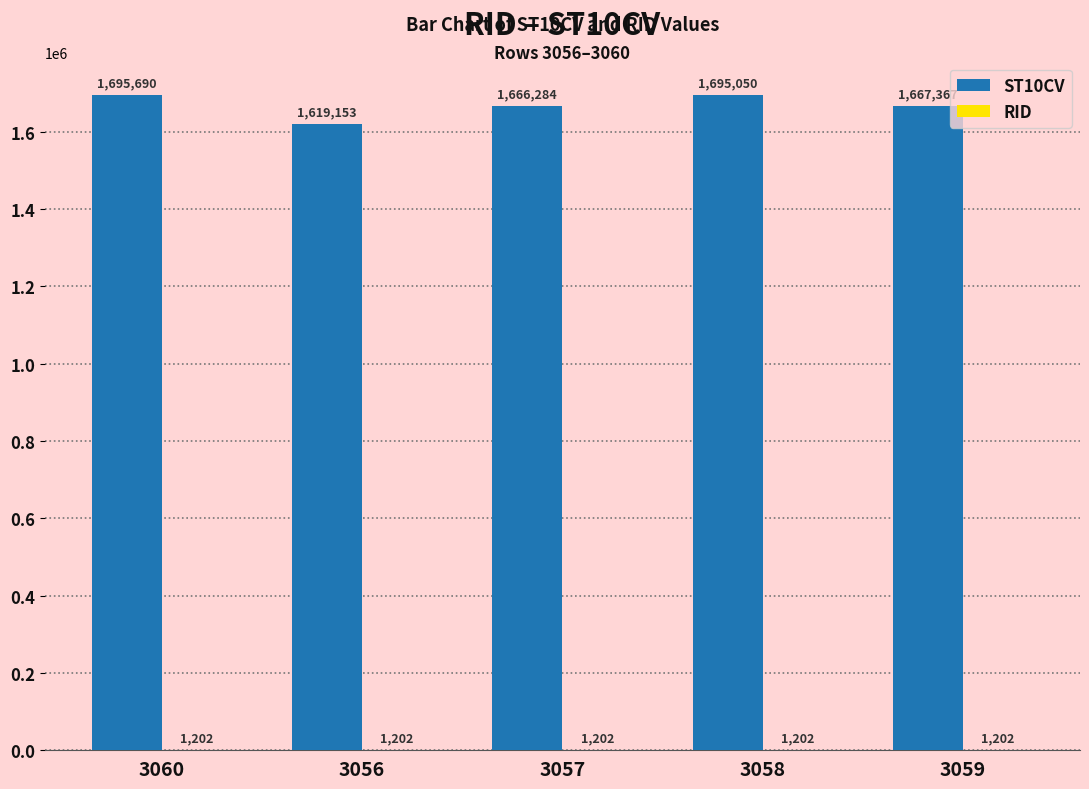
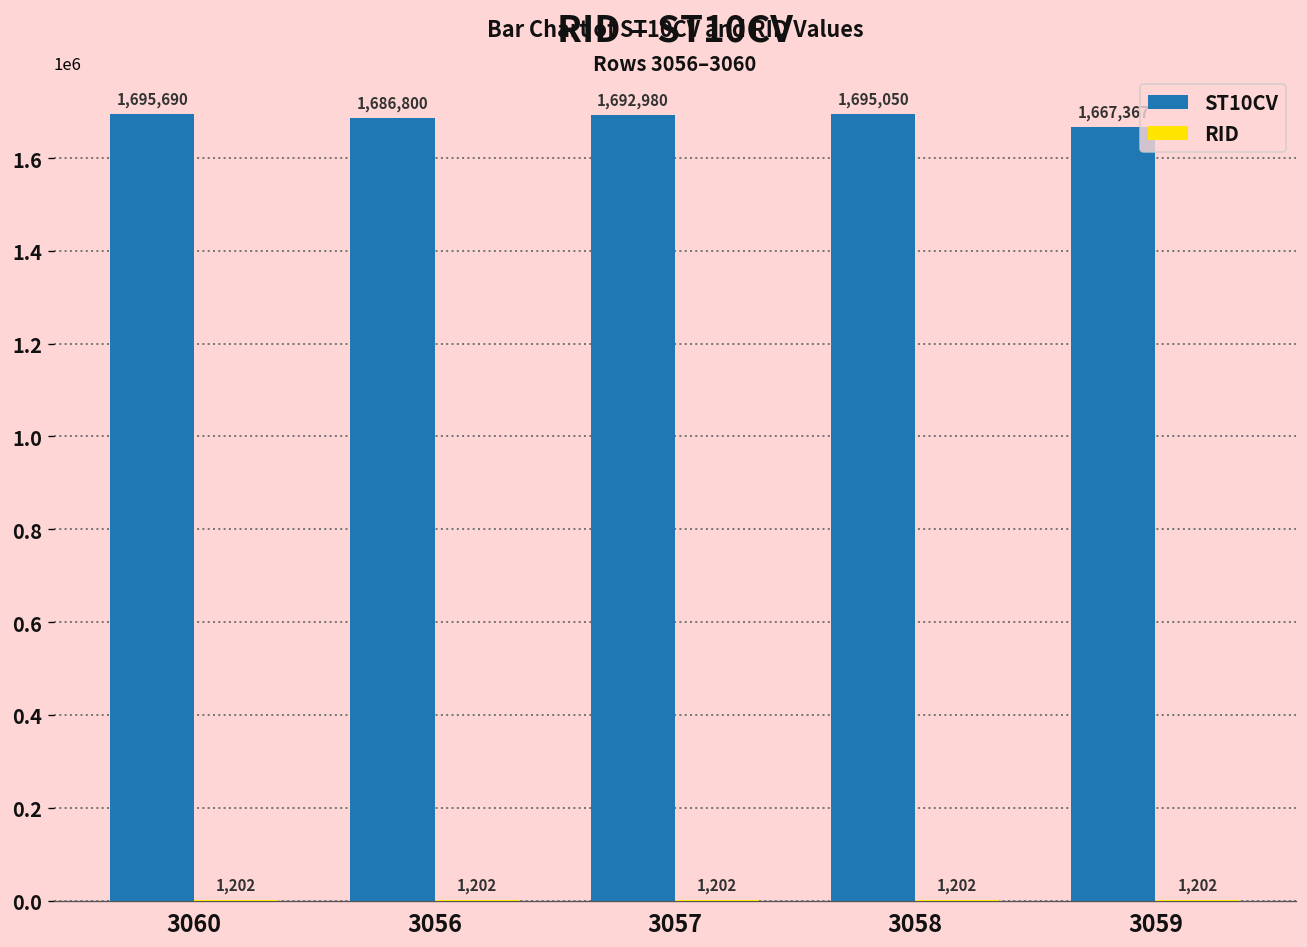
ST10CV, 3056: 1,619,153 -> 1,686,800
ST10CV, 3057: 1,666,284 -> 1,692,980
